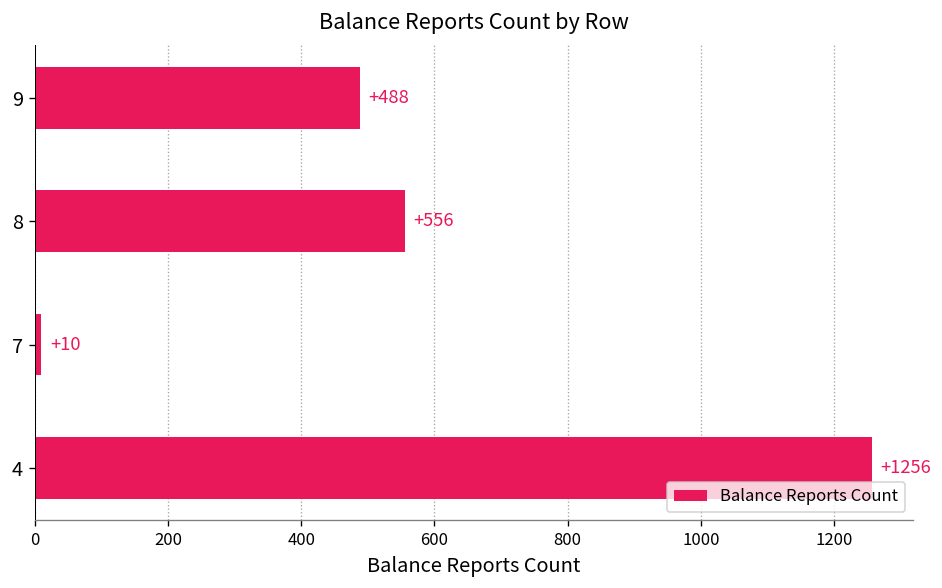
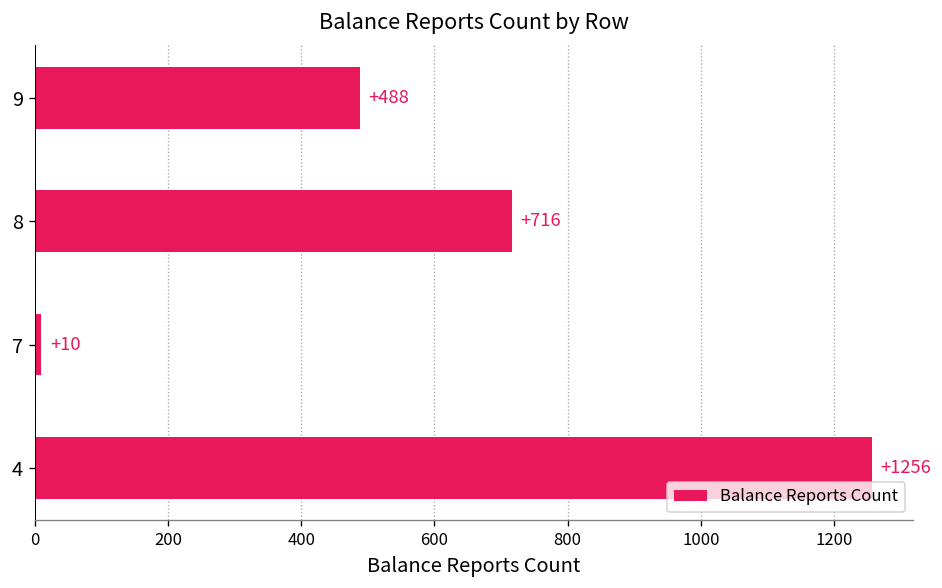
8: +556 -> +716
